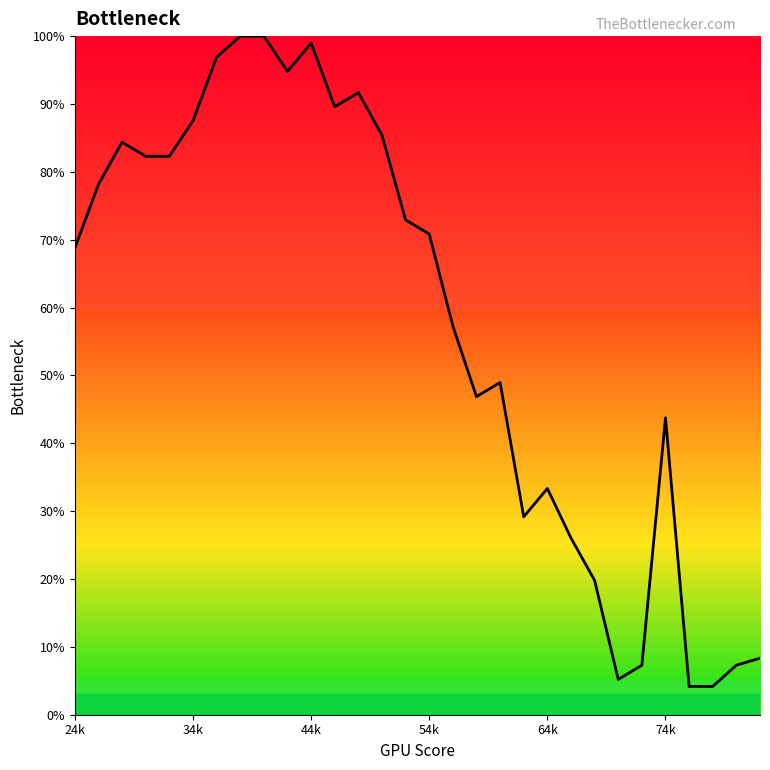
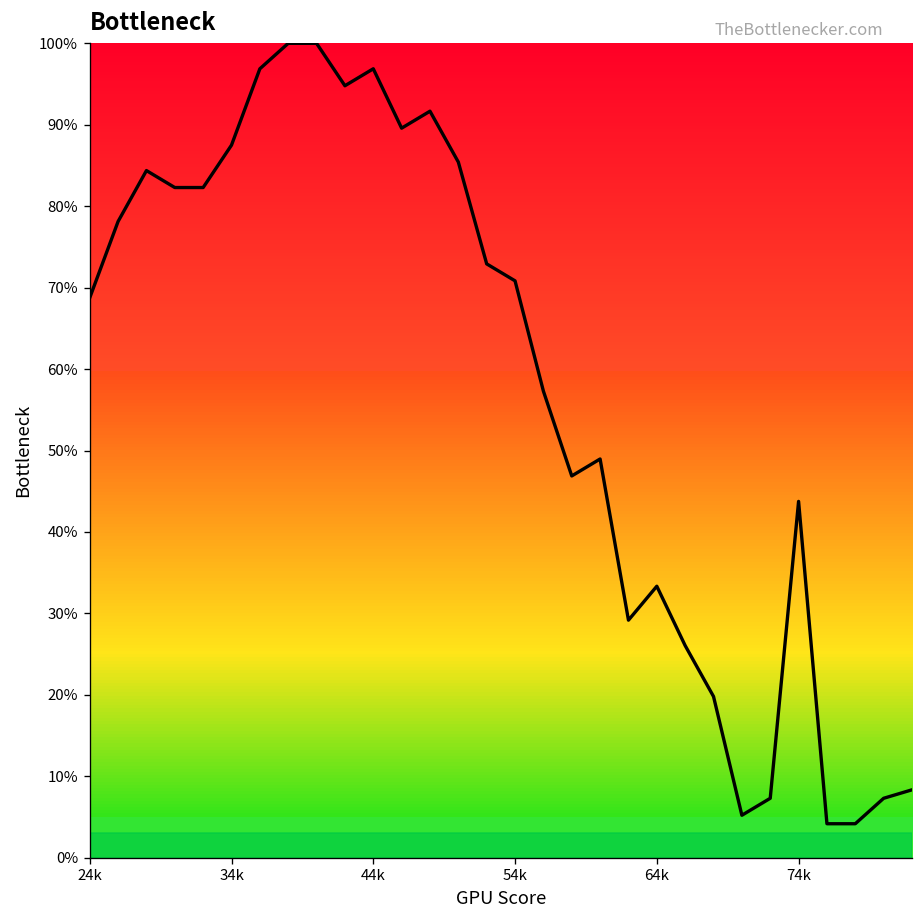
44k: 99% -> 97%
